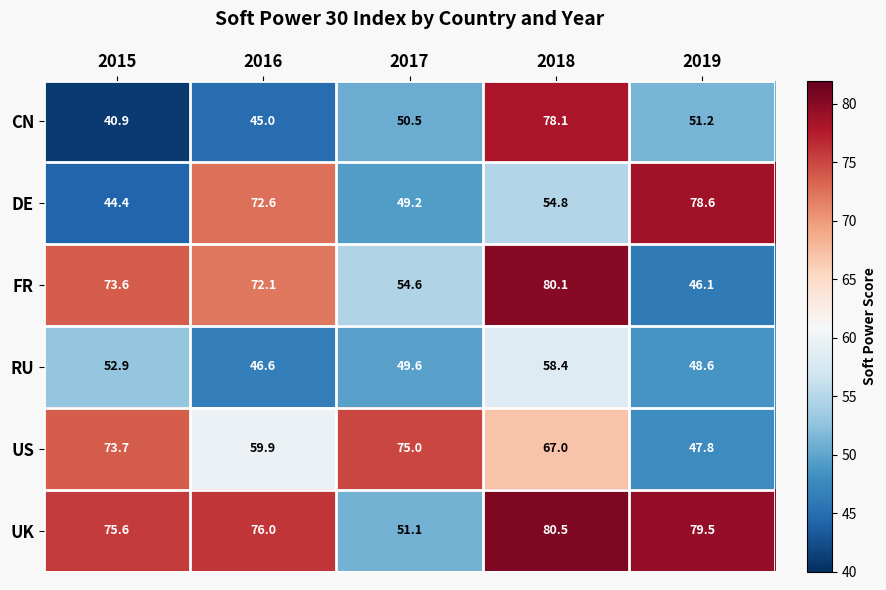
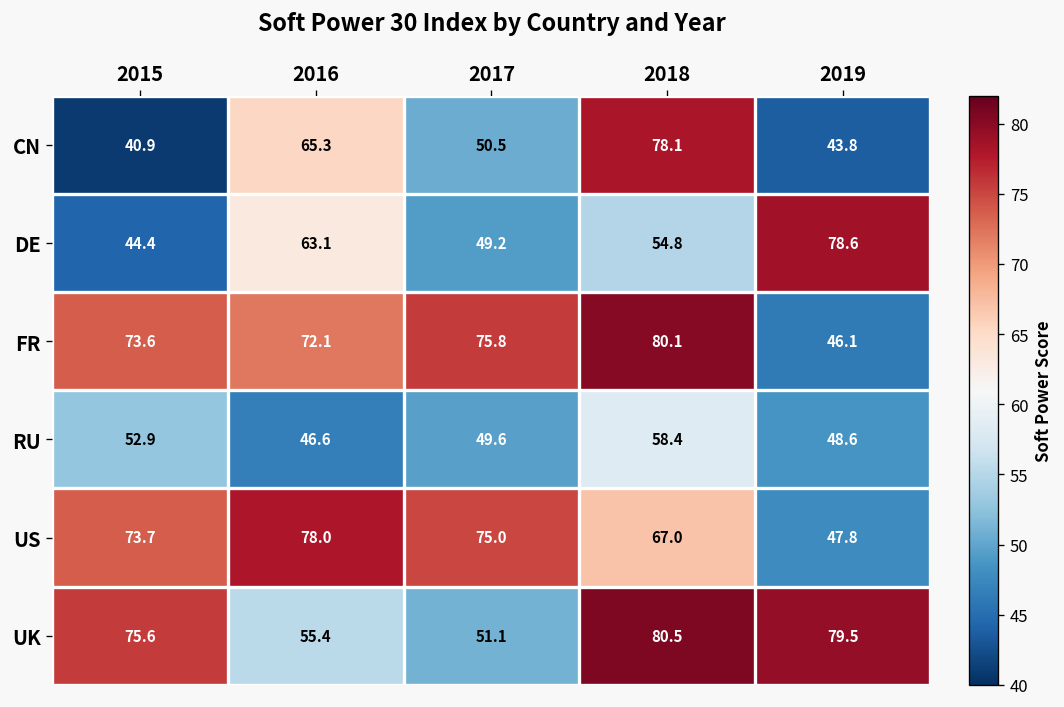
CN, 2016: 45.0 -> 65.3
CN, 2019: 51.2 -> 43.8
DE, 2016: 72.6 -> 63.1
FR, 2017: 54.6 -> 75.8
US, 2016: 59.9 -> 78.0
UK, 2016: 76.0 -> 55.4
